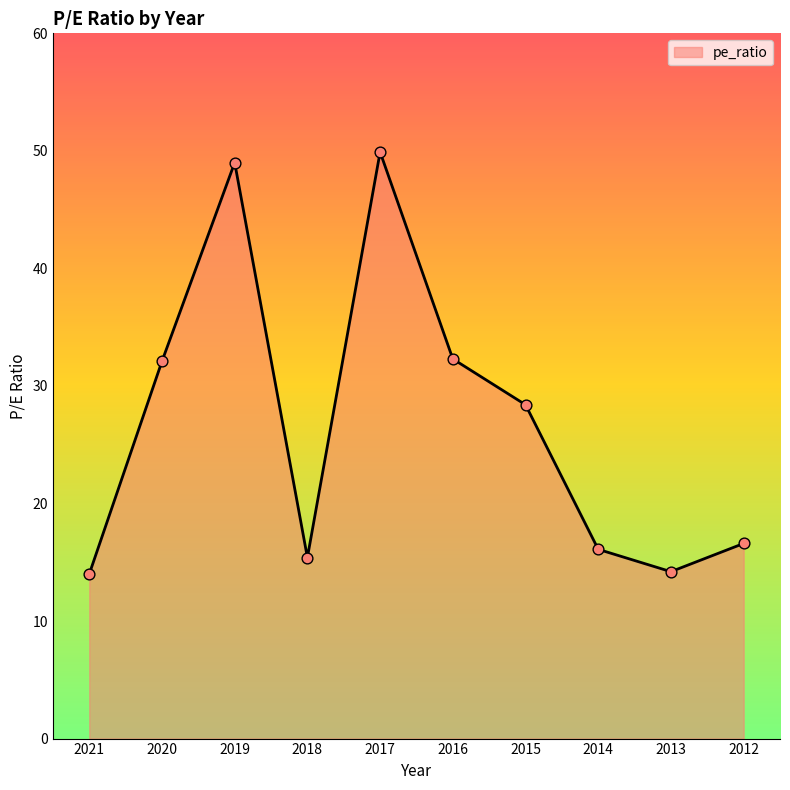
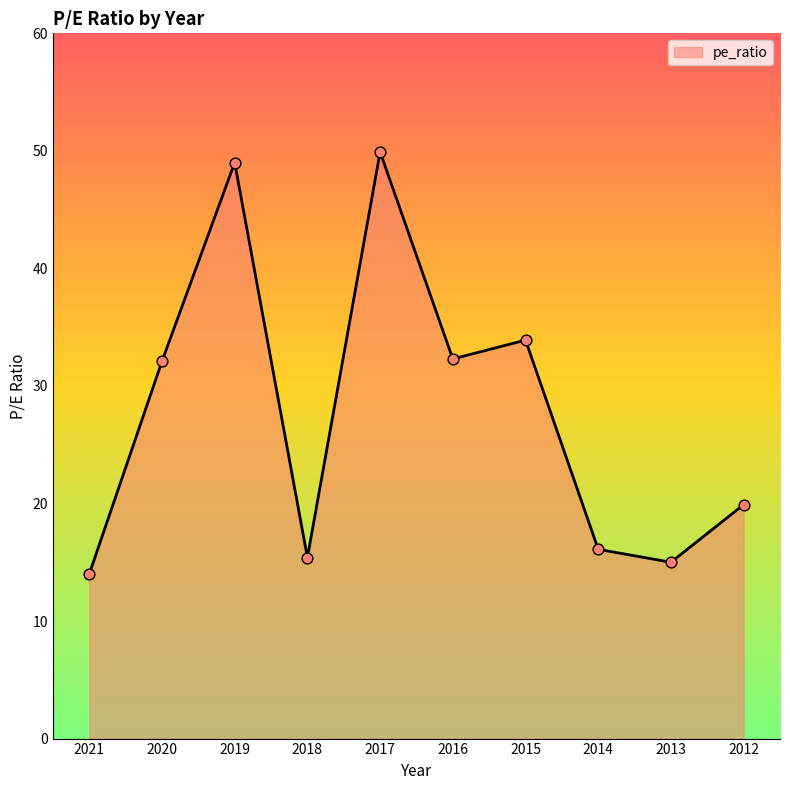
2015: 28.4 -> 33.9
2013: 14.2 -> 15.0
2012: 16.6 -> 19.9
